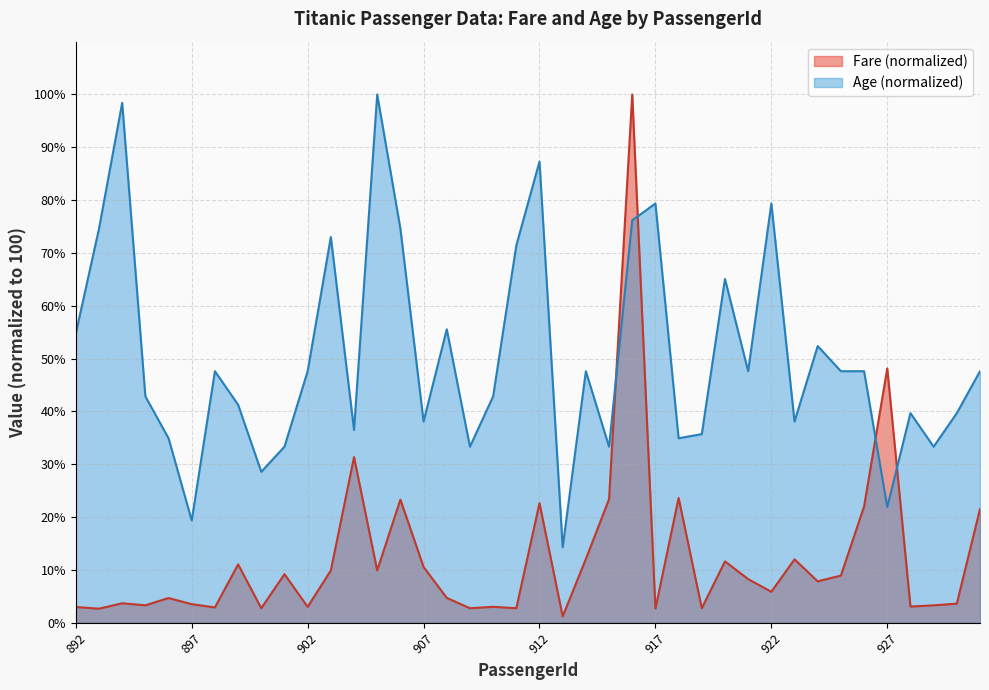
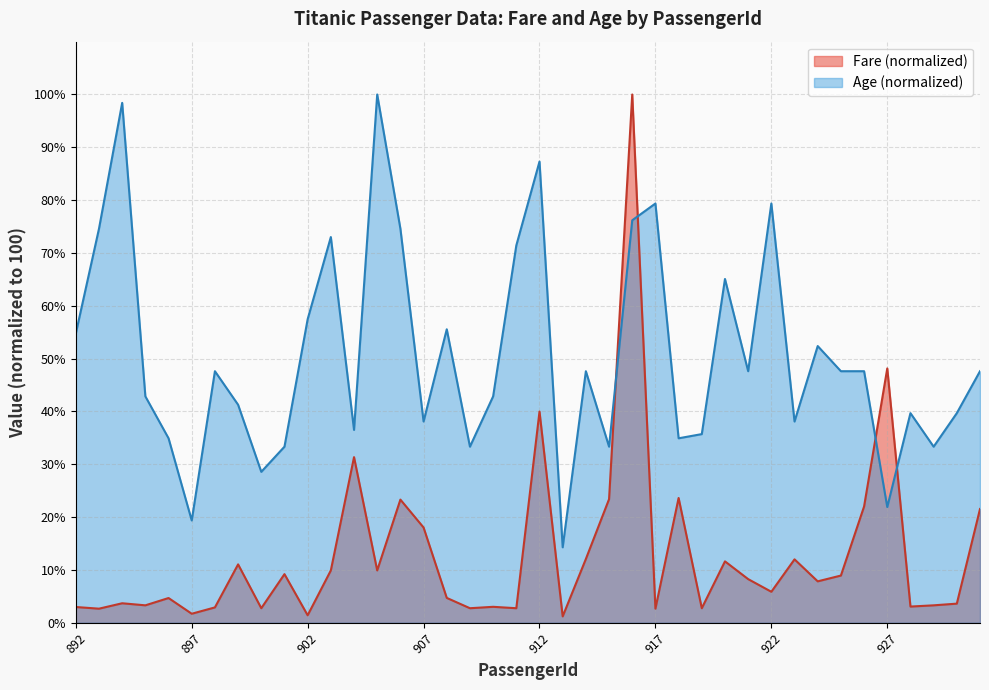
Fare (normalized), 897: 4% -> 2%
Fare (normalized), 902: 3% -> 1%
Age (normalized), 902: 48% -> 57%
Fare (normalized), 907: 11% -> 18%
Fare (normalized), 912: 23% -> 40%
